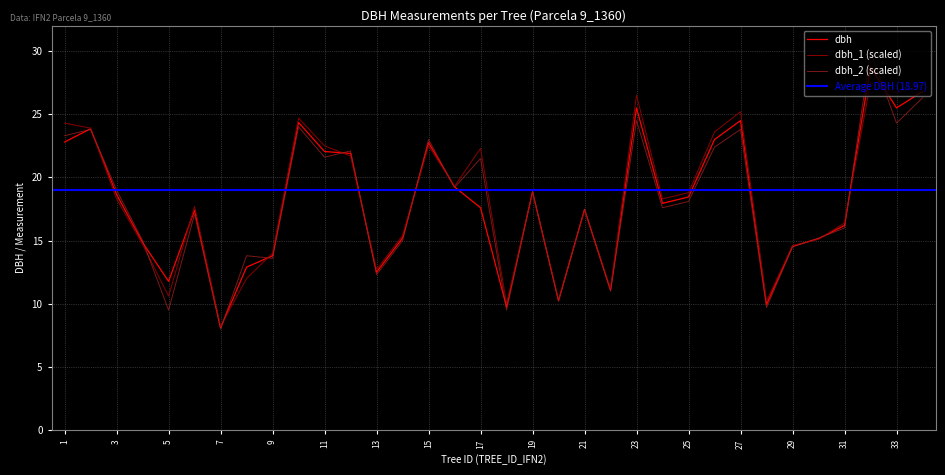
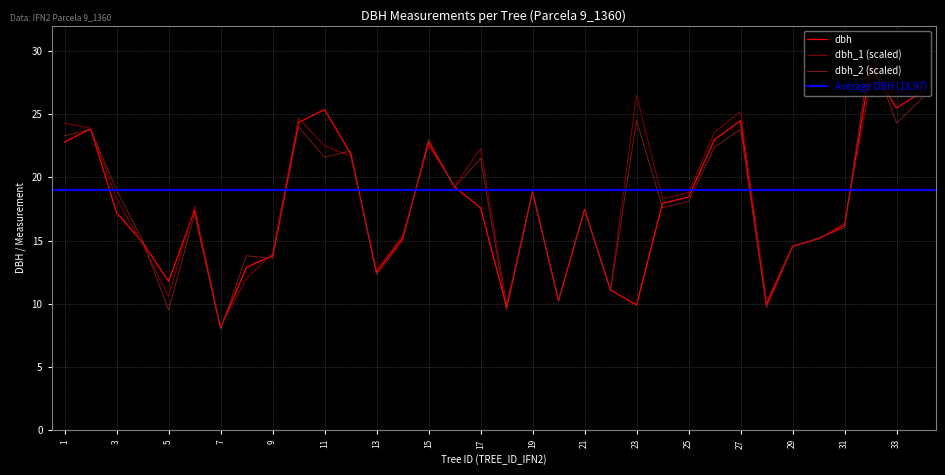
dbh, 3: 18.7 -> 17.2
dbh, 11: 22.1 -> 25.4
dbh, 23: 25.5 -> 9.9
